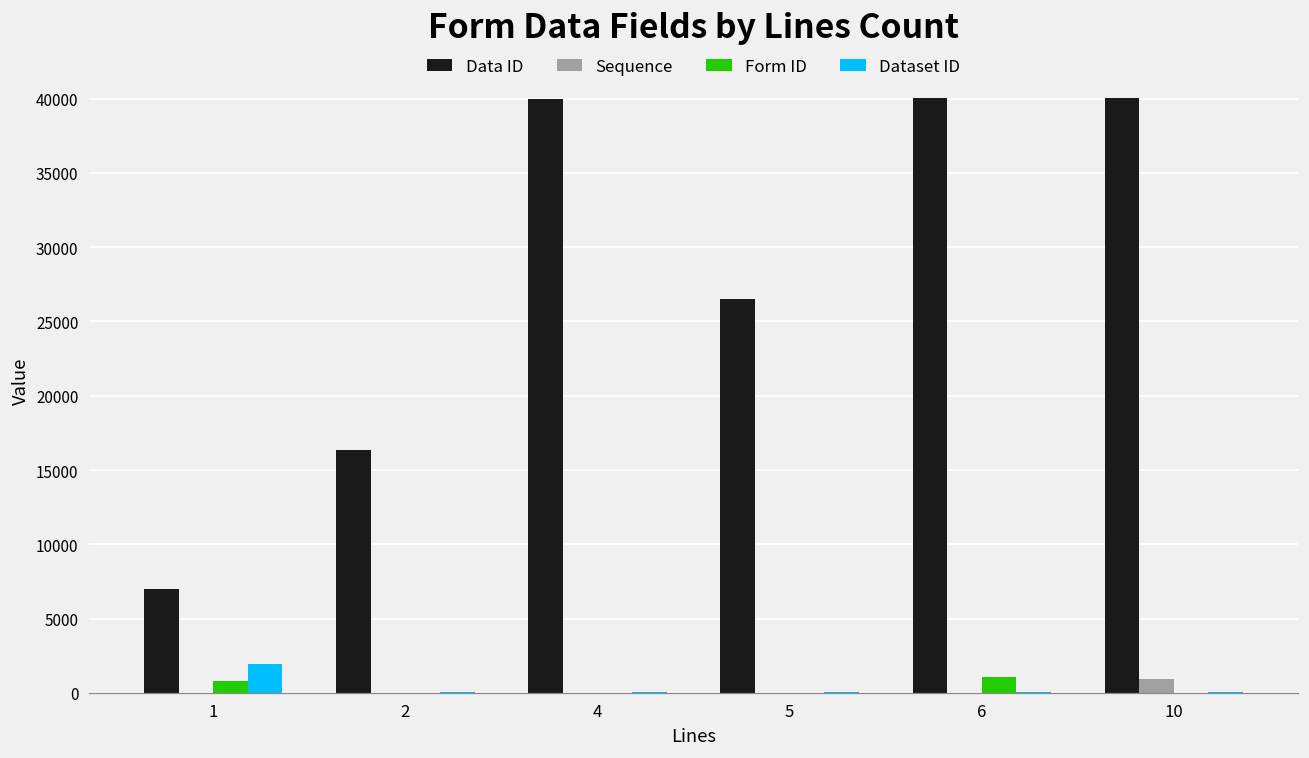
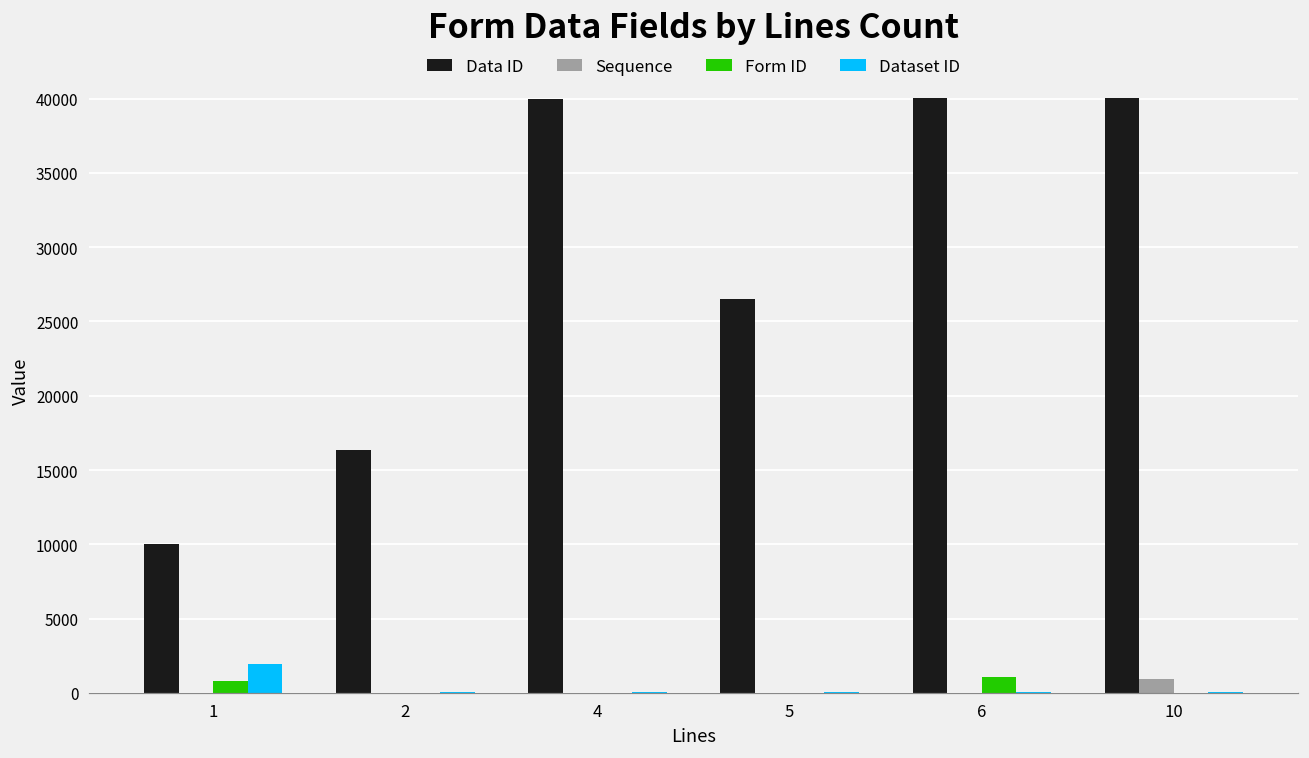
Data ID, 1: 7000 -> 10000
